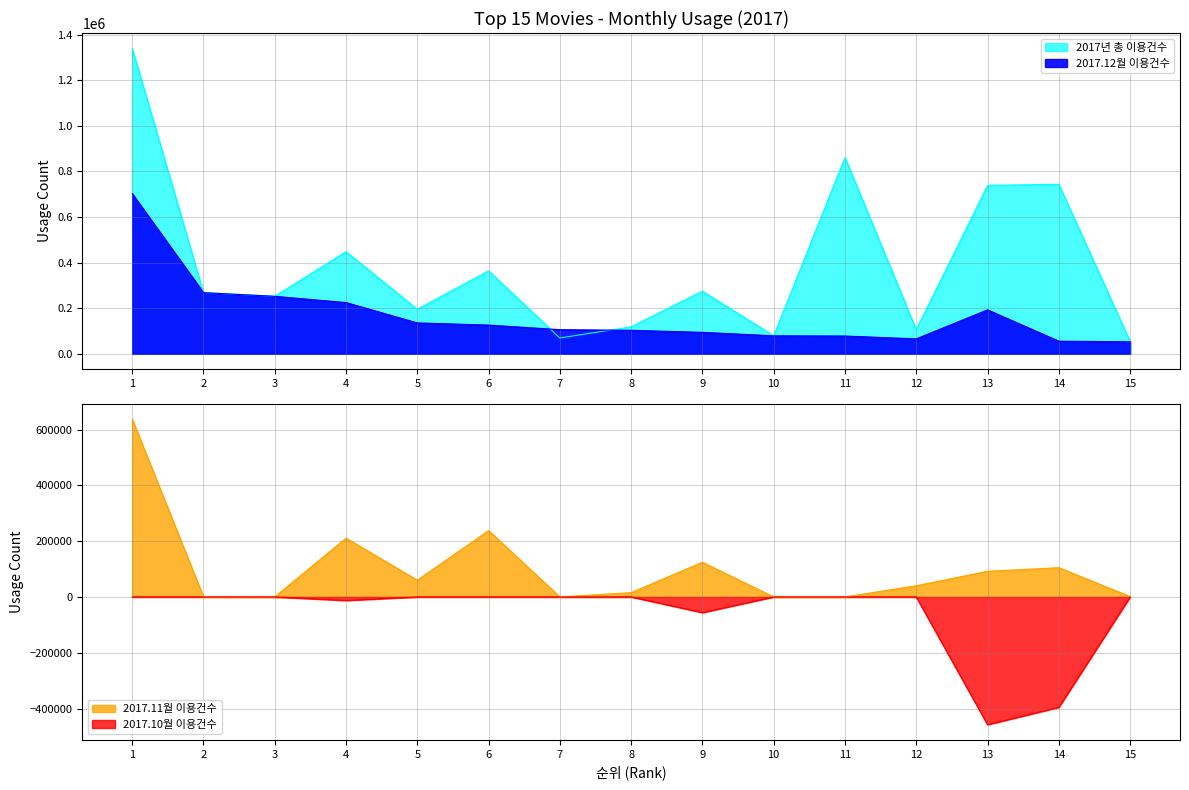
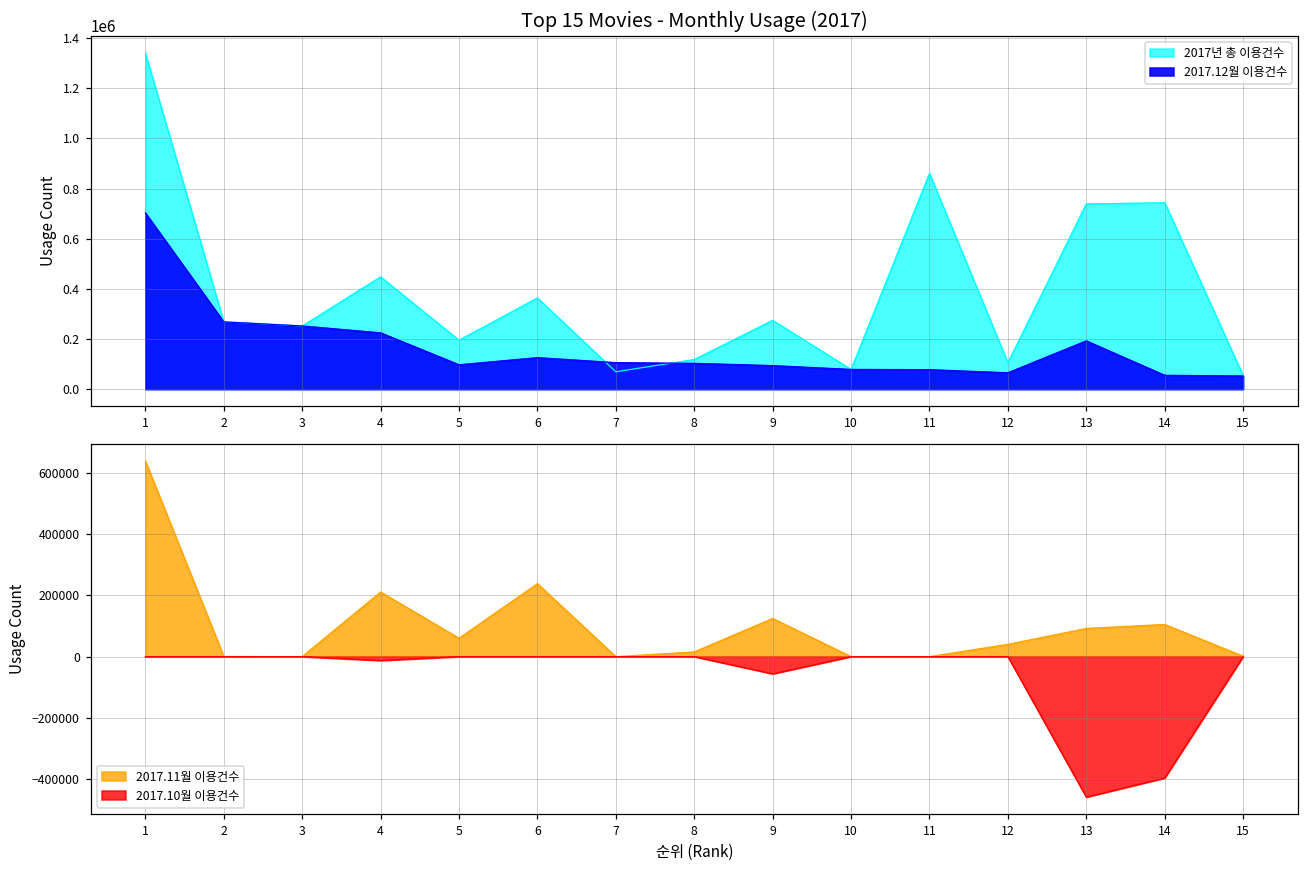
Top 15 Movies - Monthly Usage (2017), 2017.12월 이용건수, 5: 140000 -> 100000
